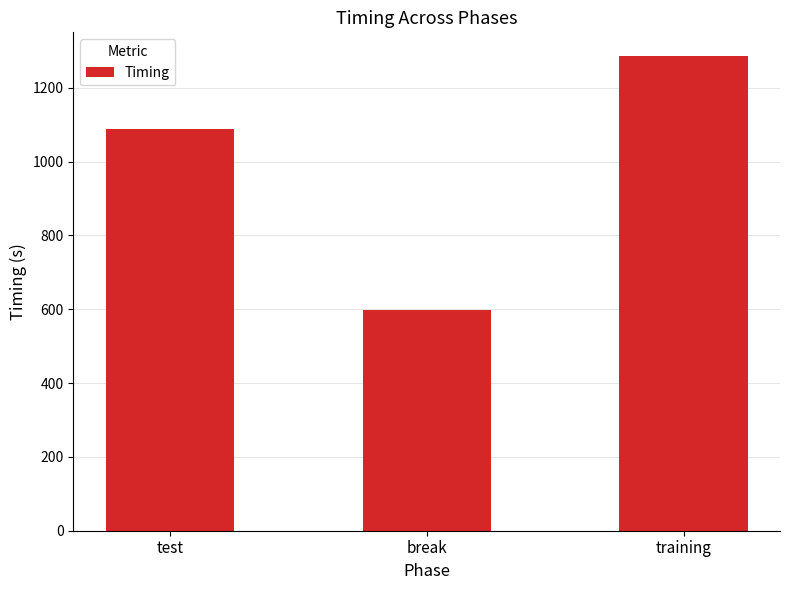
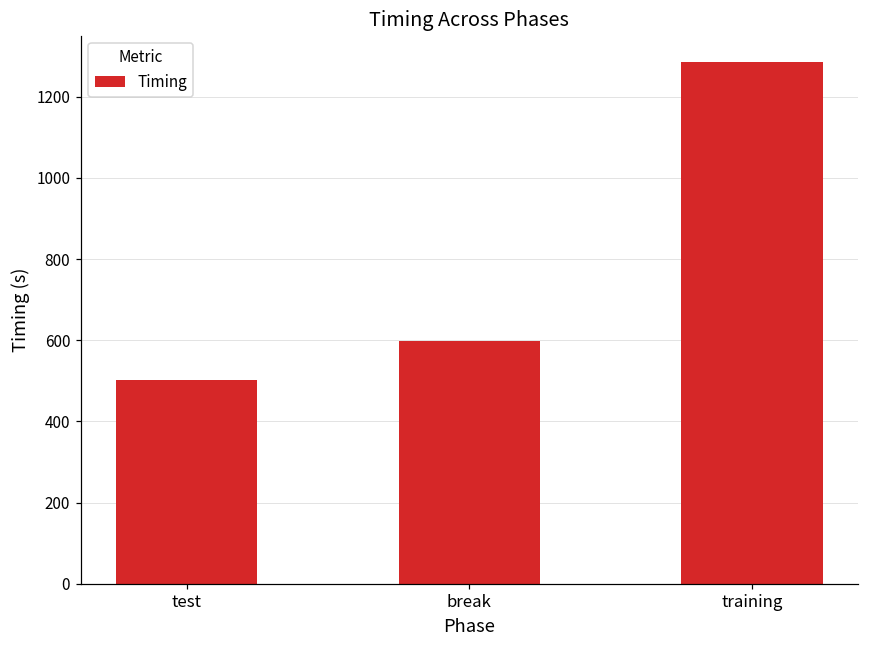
test: 1090 -> 500
